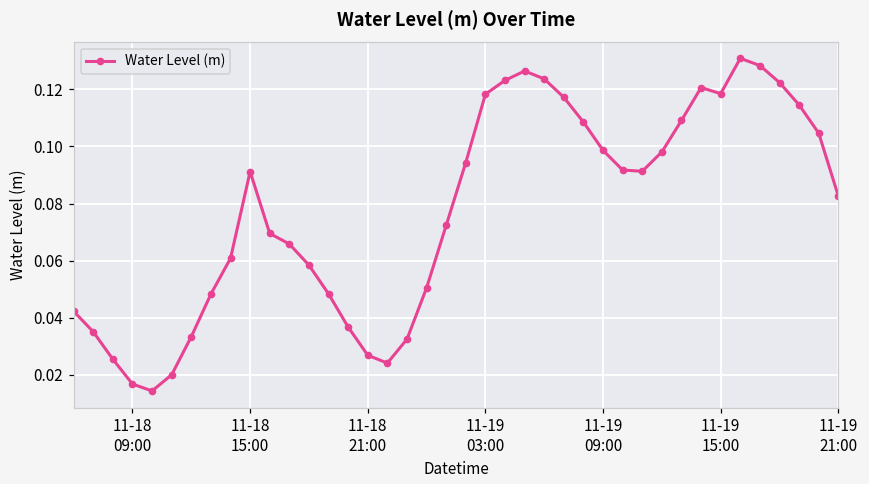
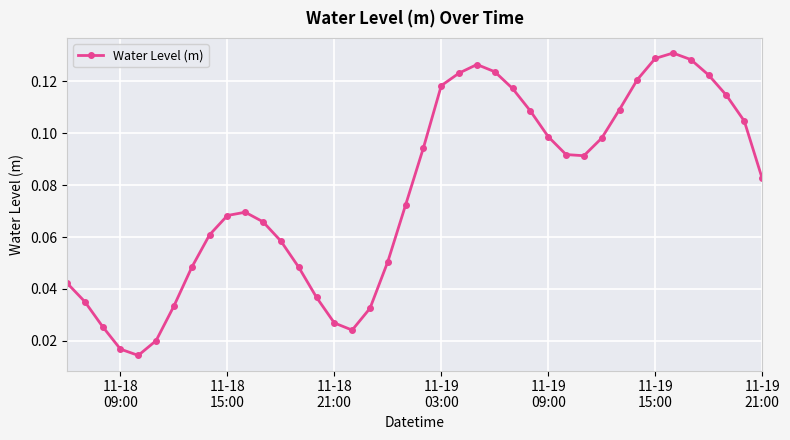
11-18 15:00: 0.091 -> 0.068
11-19 15:00: 0.118 -> 0.129
